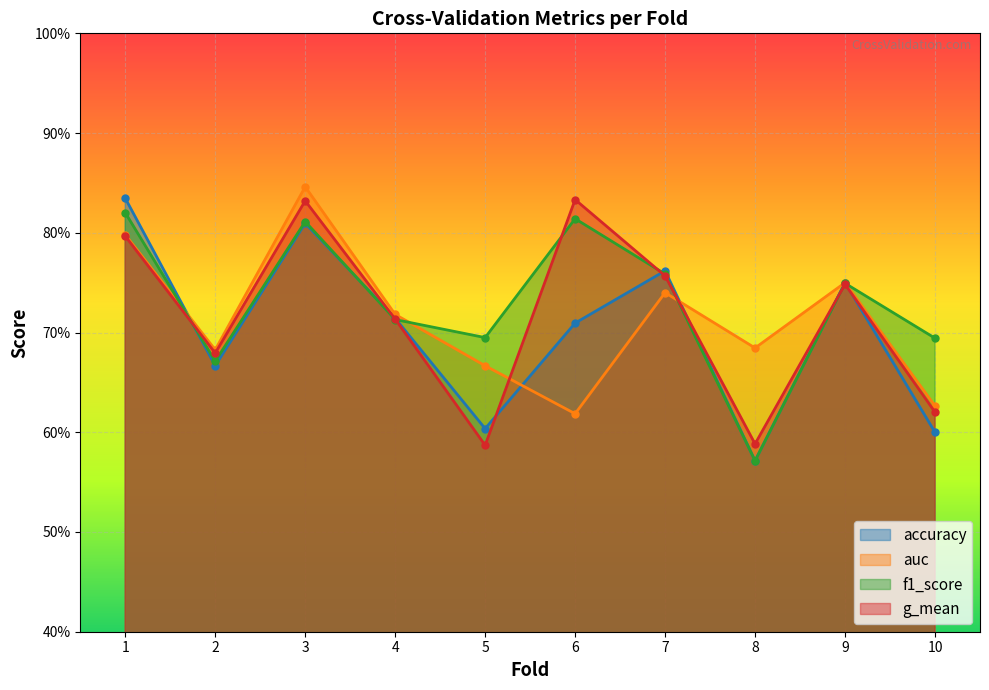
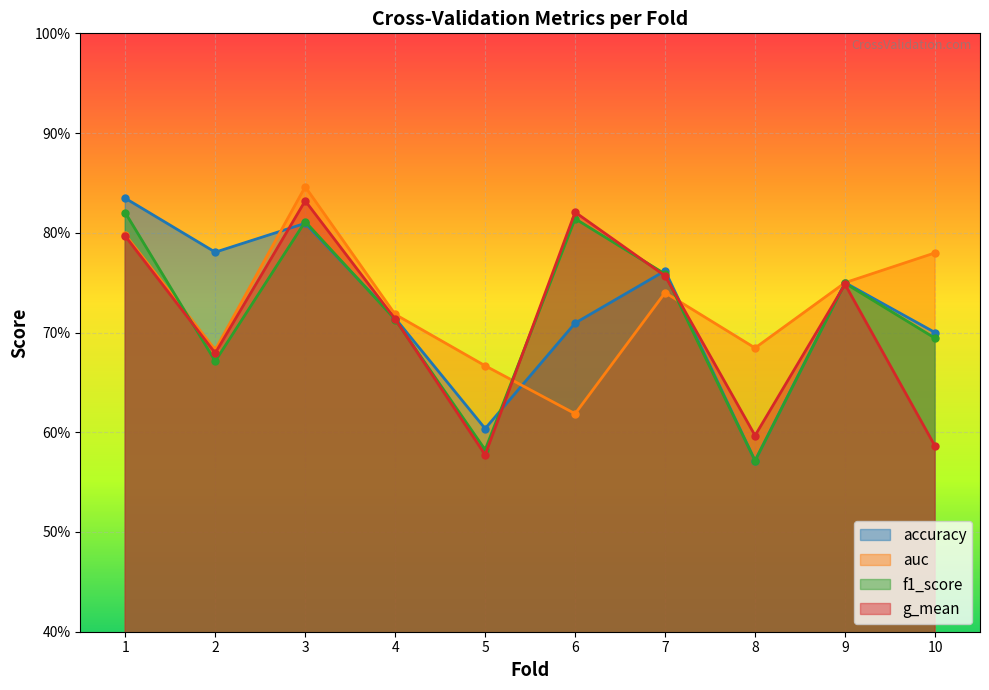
accuracy, 2: 67% -> 78%
f1_score, 5: 69% -> 58%
g_mean, 5: 59% -> 58%
g_mean, 6: 83% -> 82%
g_mean, 8: 59% -> 60%
accuracy, 10: 60% -> 70%
auc, 10: 63% -> 78%
g_mean, 10: 62% -> 59%
